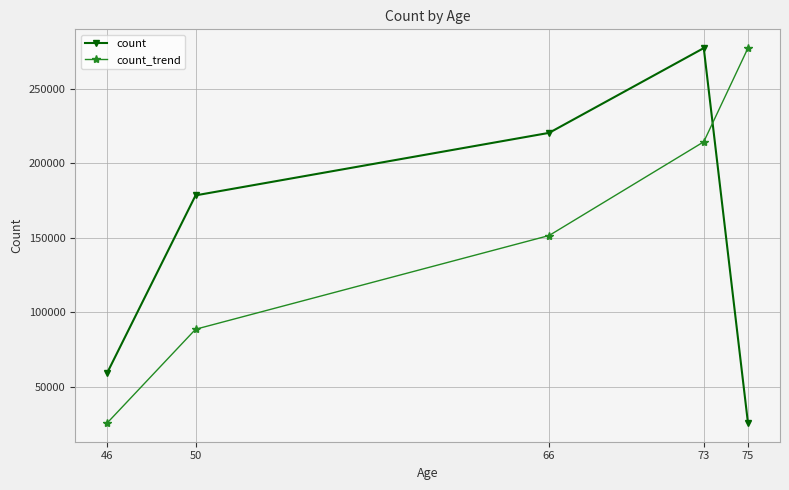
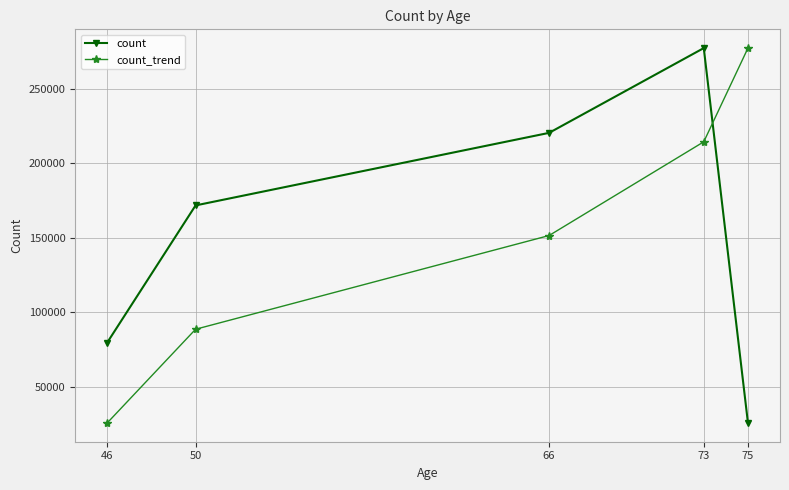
count, 46: 59000 -> 80000
count, 50: 179000 -> 172000
